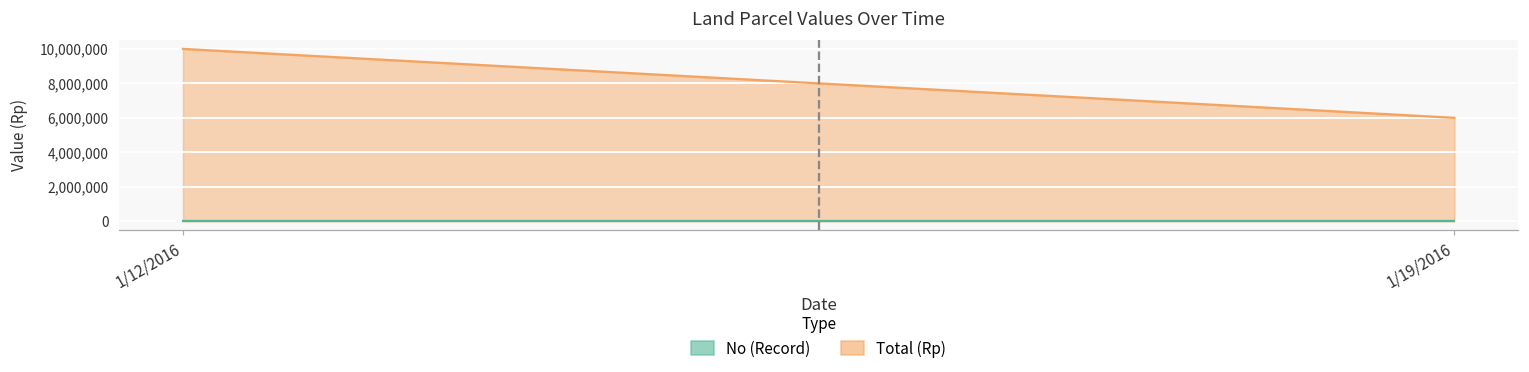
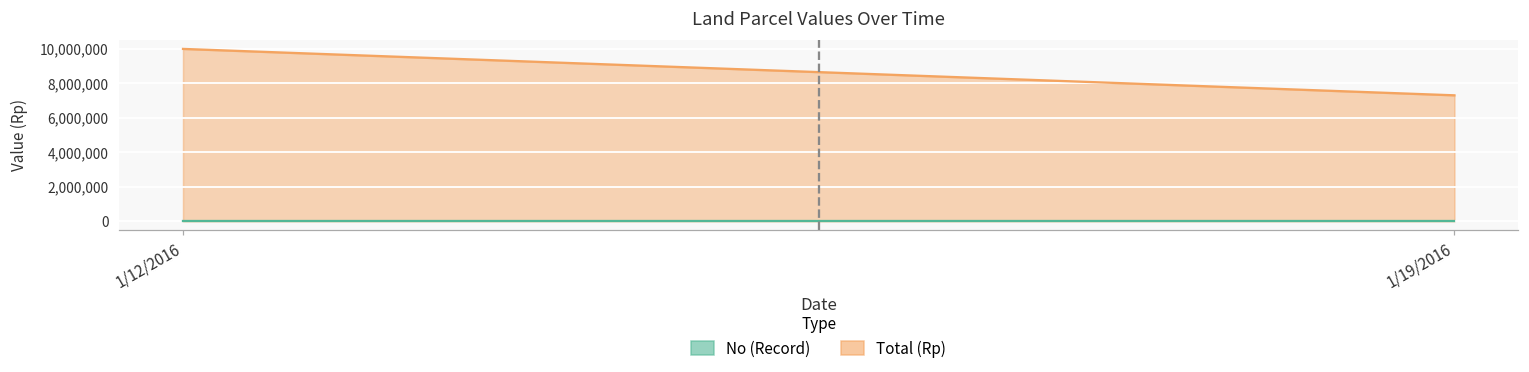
Total (Rp), 1/19/2016: 6,000,000 -> 7,300,000
